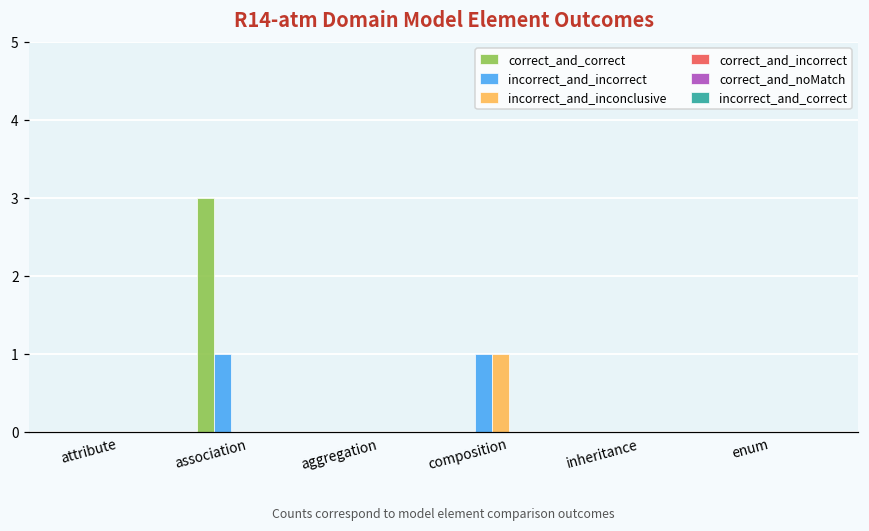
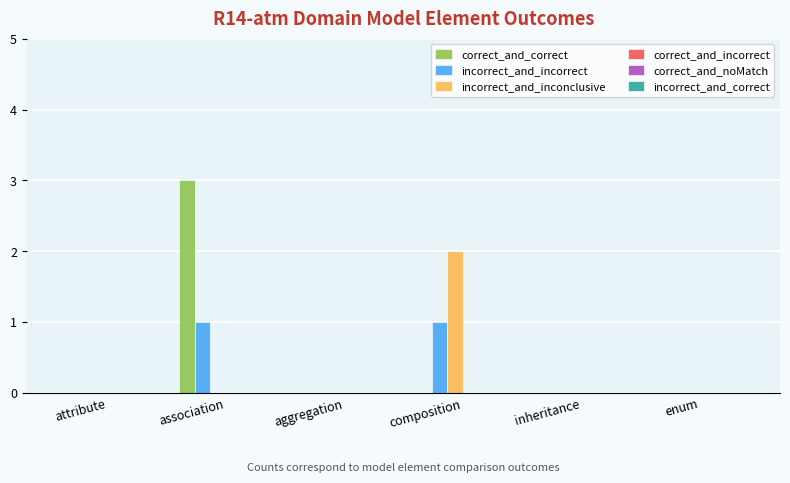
incorrect_and_inconclusive, composition: 1 -> 2
